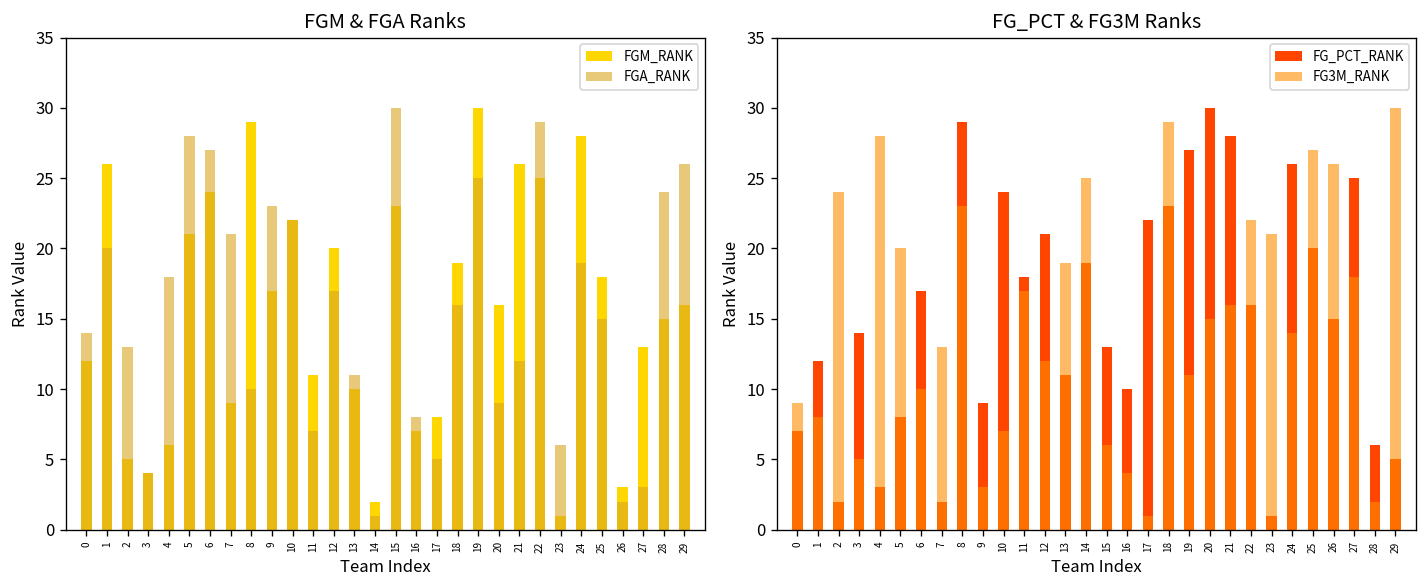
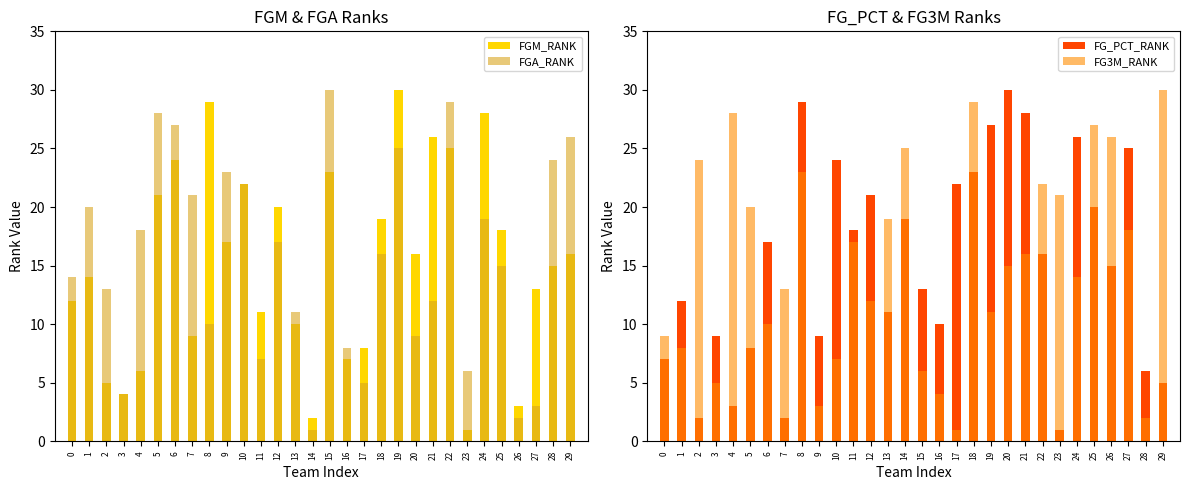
FGM & FGA Ranks, FGM_RANK, 1: 26 -> 14
FG_PCT & FG3M Ranks, FG_PCT_RANK, 3: 14 -> 9
